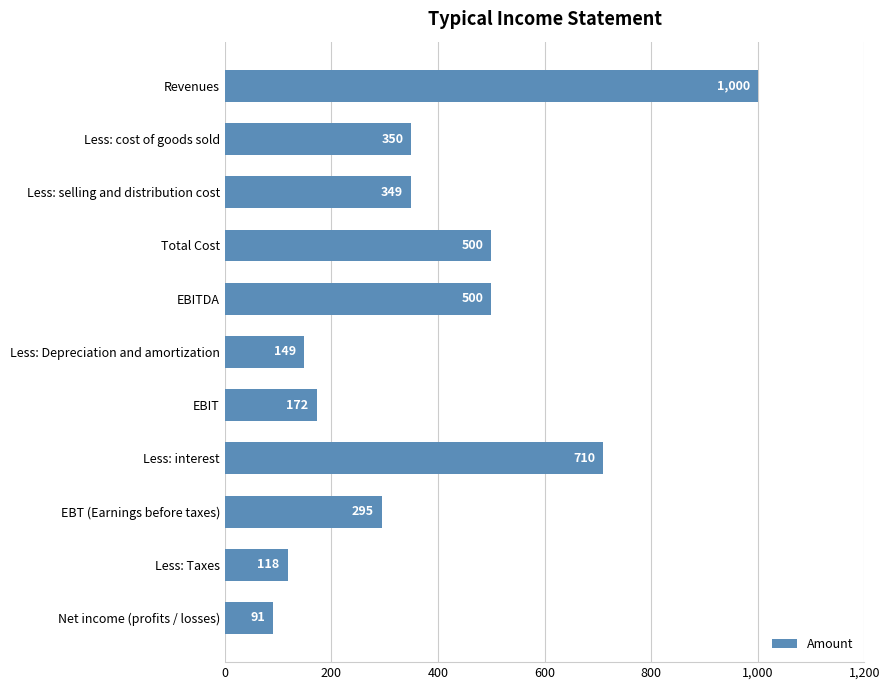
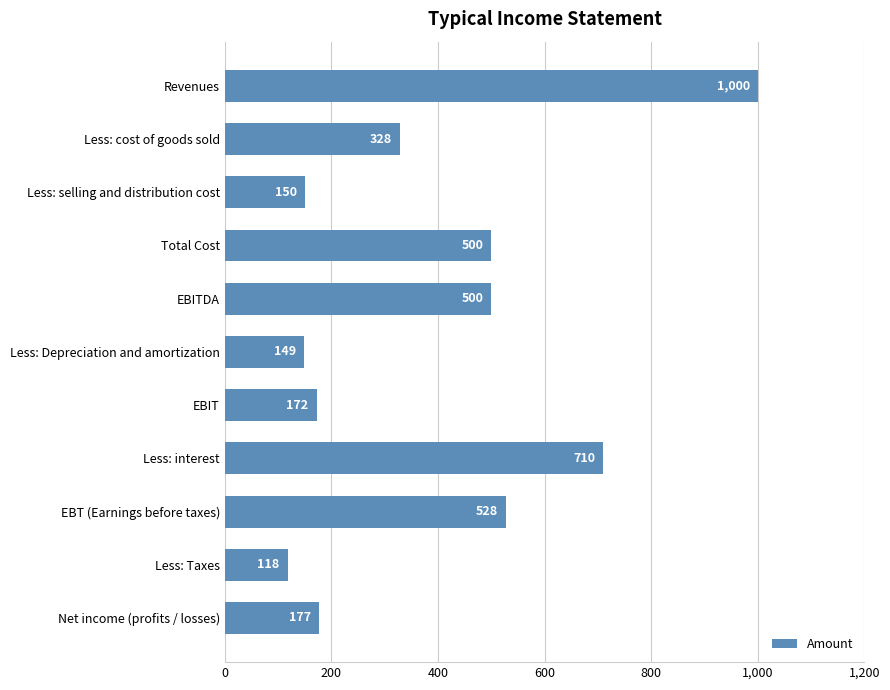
Less: cost of goods sold: 350 -> 328
Less: selling and distribution cost: 349 -> 150
EBT (Earnings before taxes): 295 -> 528
Net income (profits / losses): 91 -> 177
